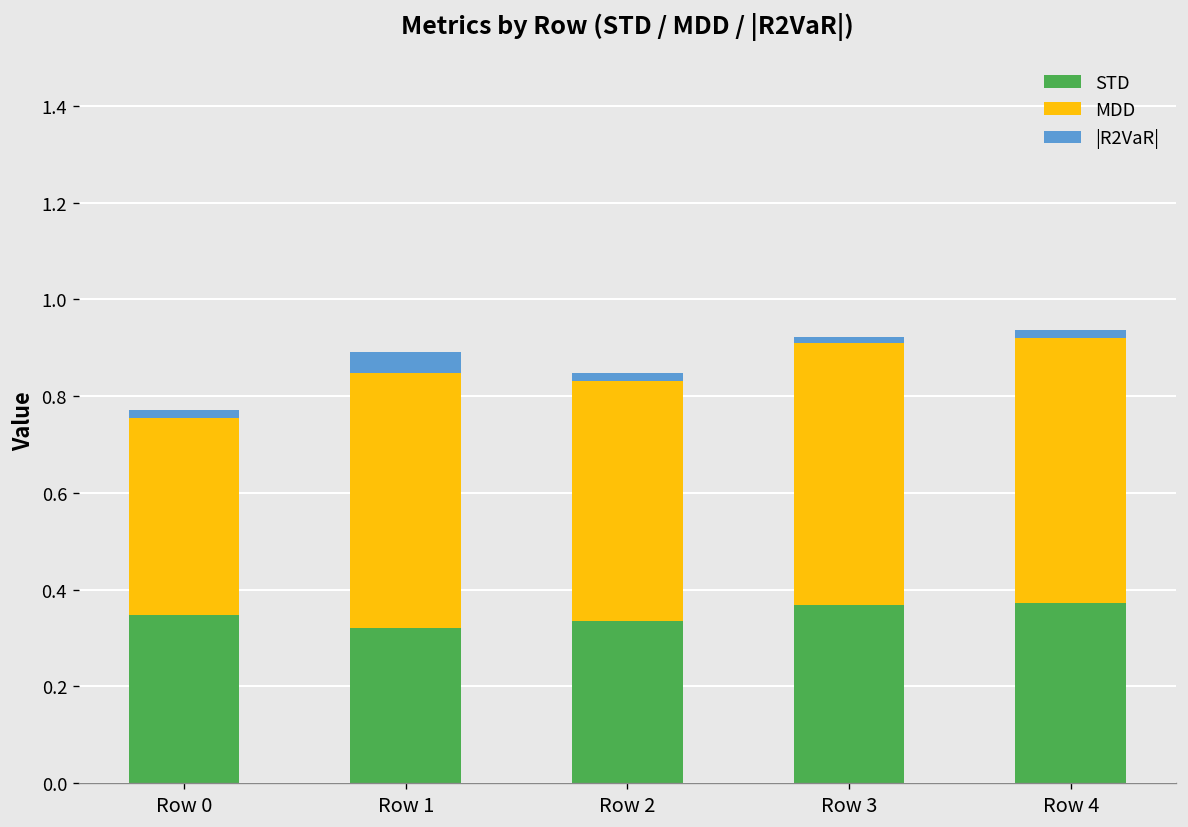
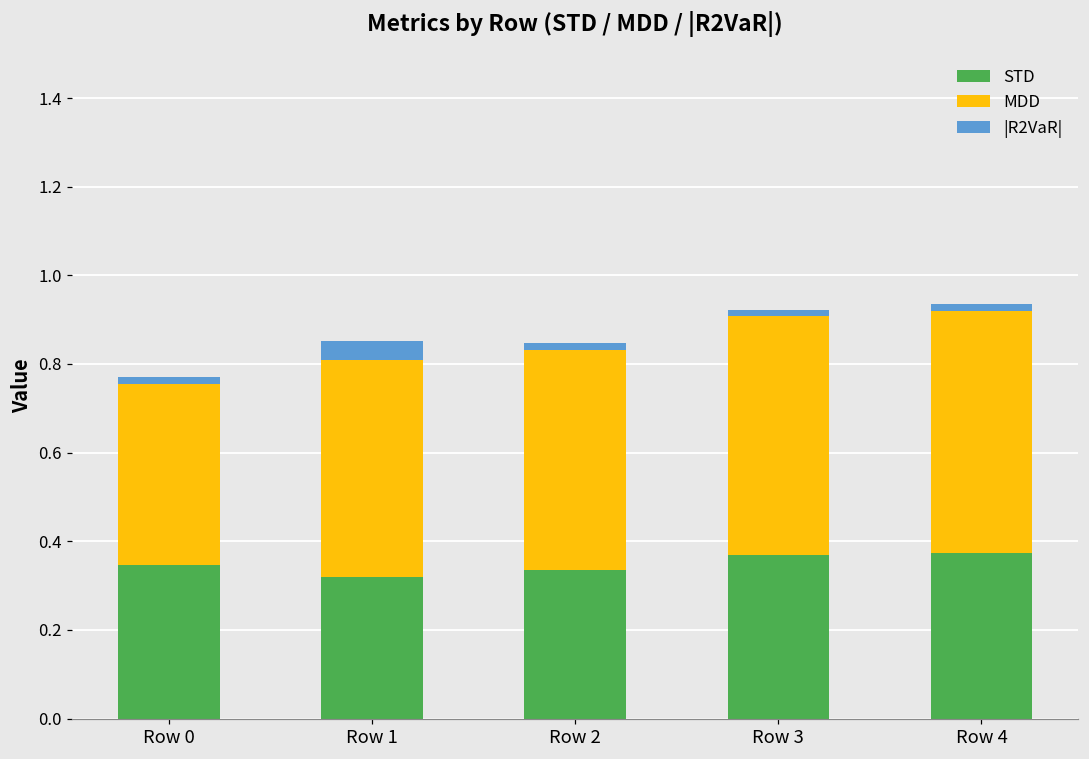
MDD, Row 1: 0.53 -> 0.49
